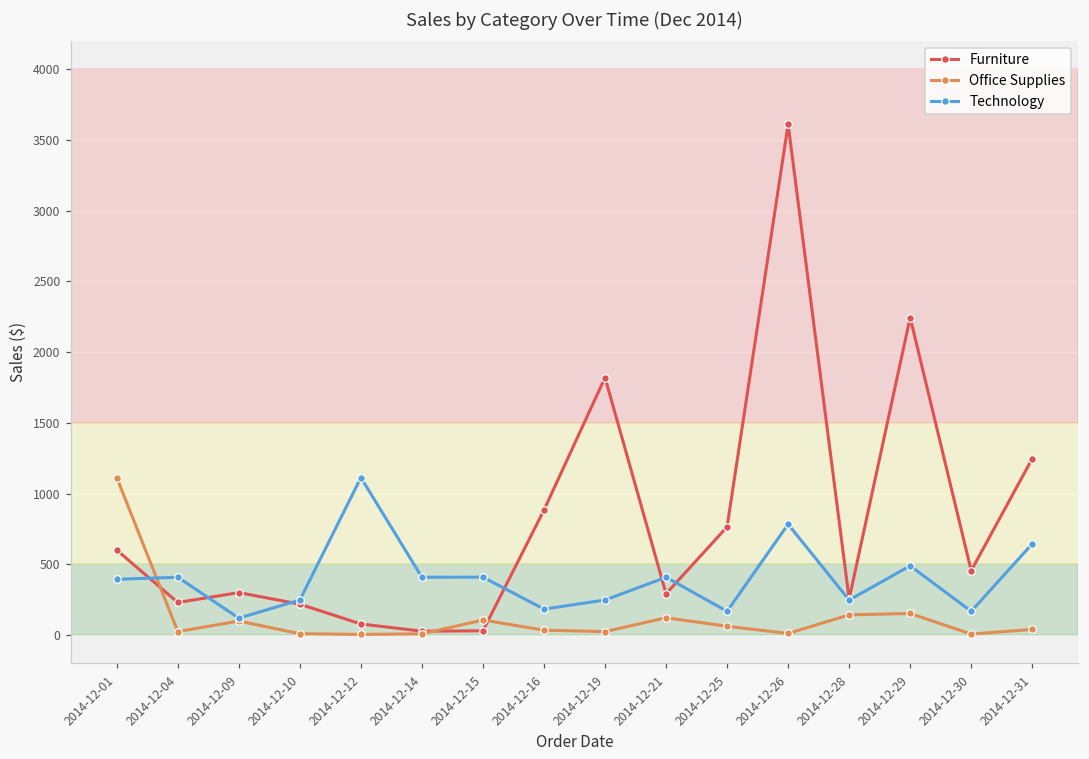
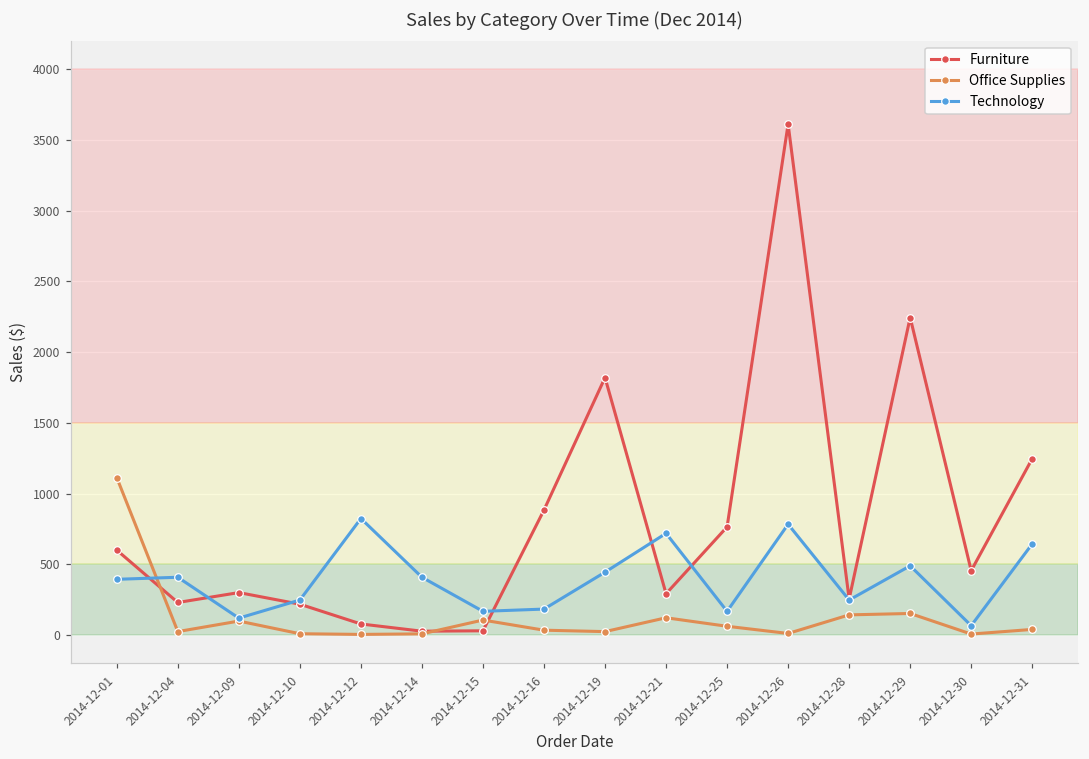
Technology, 2014-12-12: 1110 -> 820
Technology, 2014-12-15: 410 -> 170
Technology, 2014-12-19: 250 -> 440
Technology, 2014-12-21: 410 -> 720
Technology, 2014-12-30: 170 -> 70
